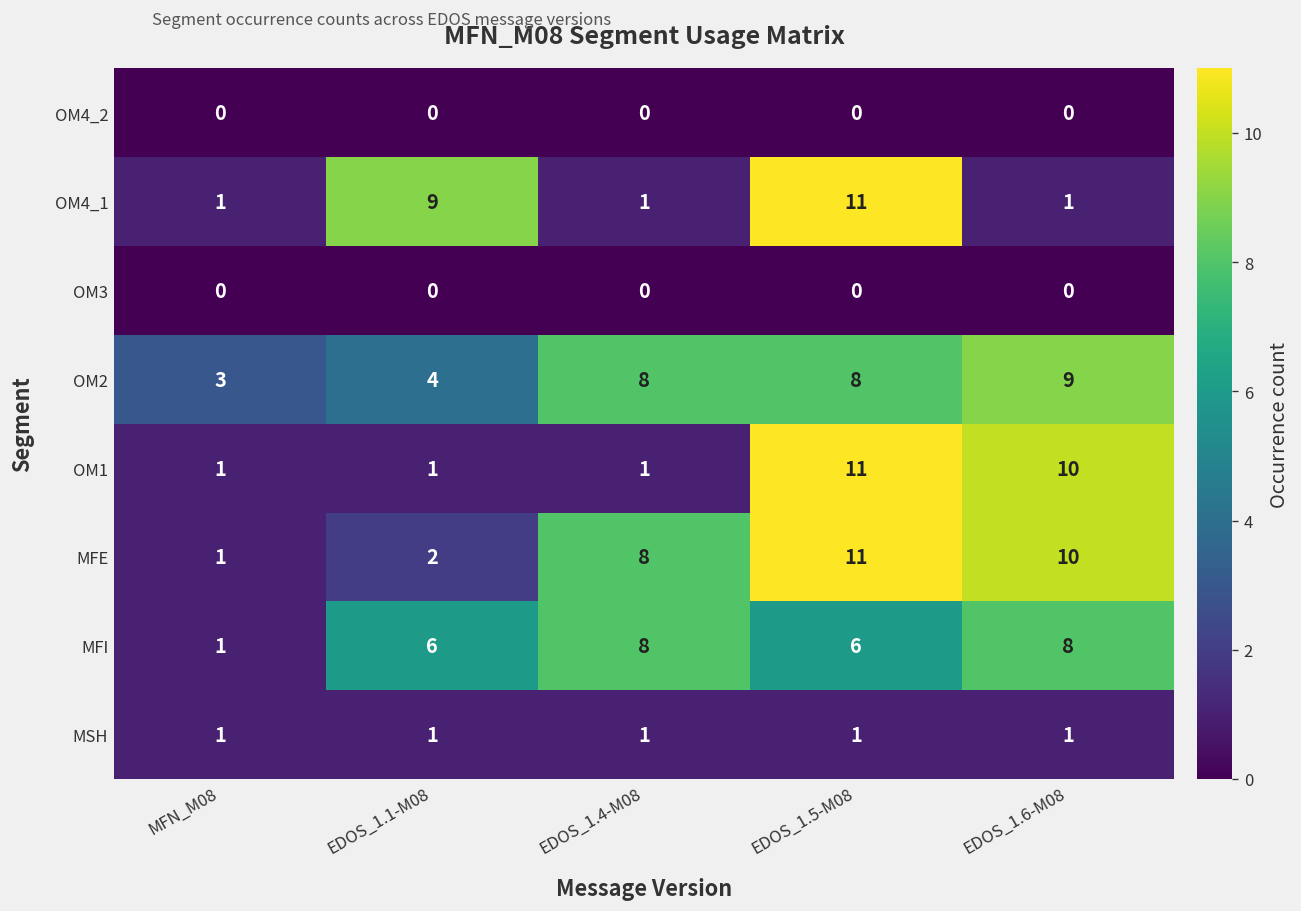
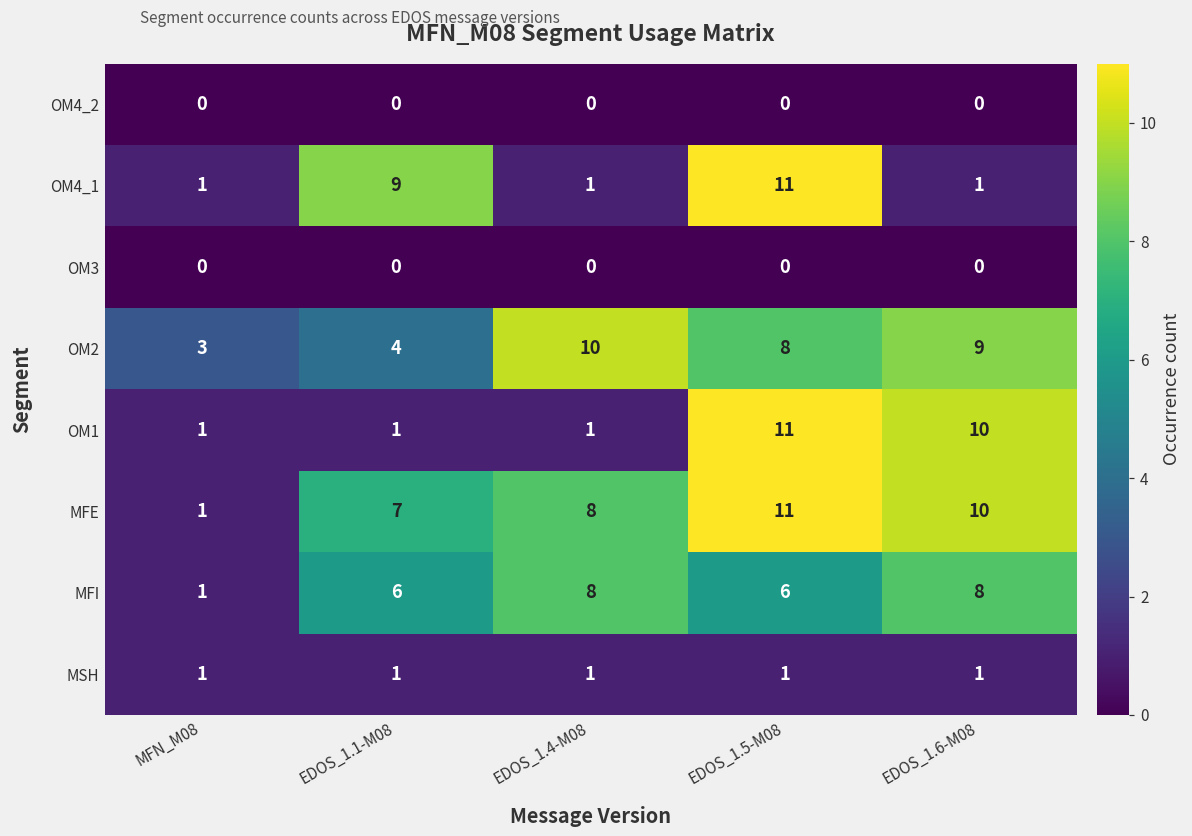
OM2, EDOS_1.4-M08: 8 -> 10
MFE, EDOS_1.1-M08: 2 -> 7
